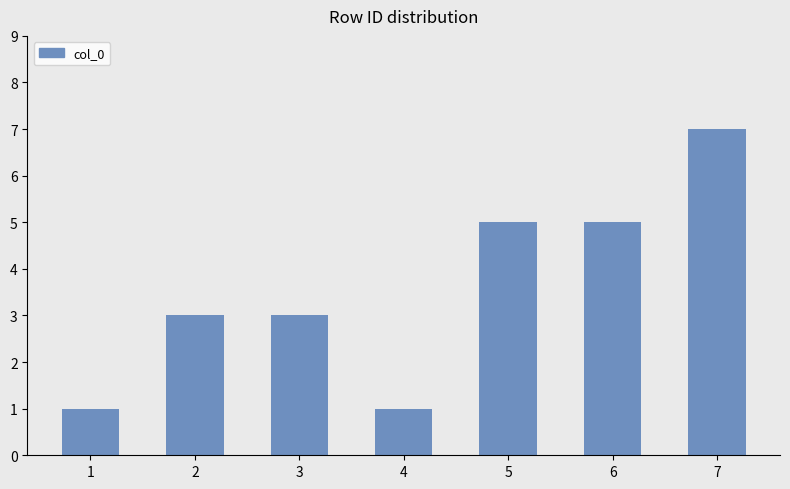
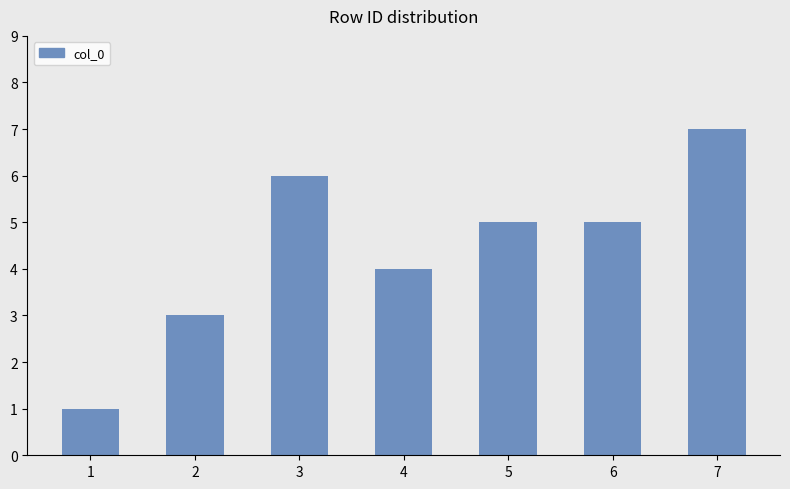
3: 3 -> 6
4: 1 -> 4
